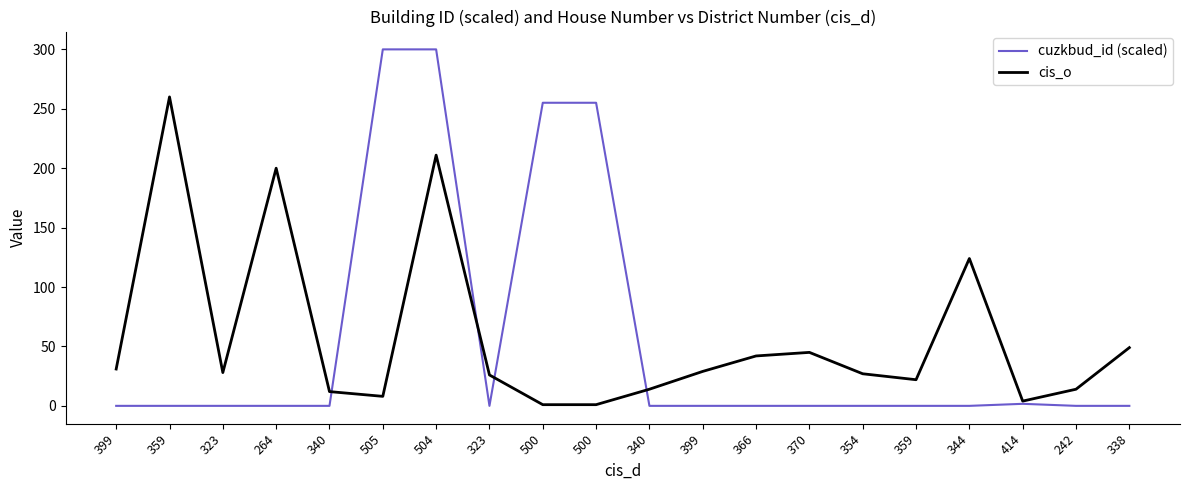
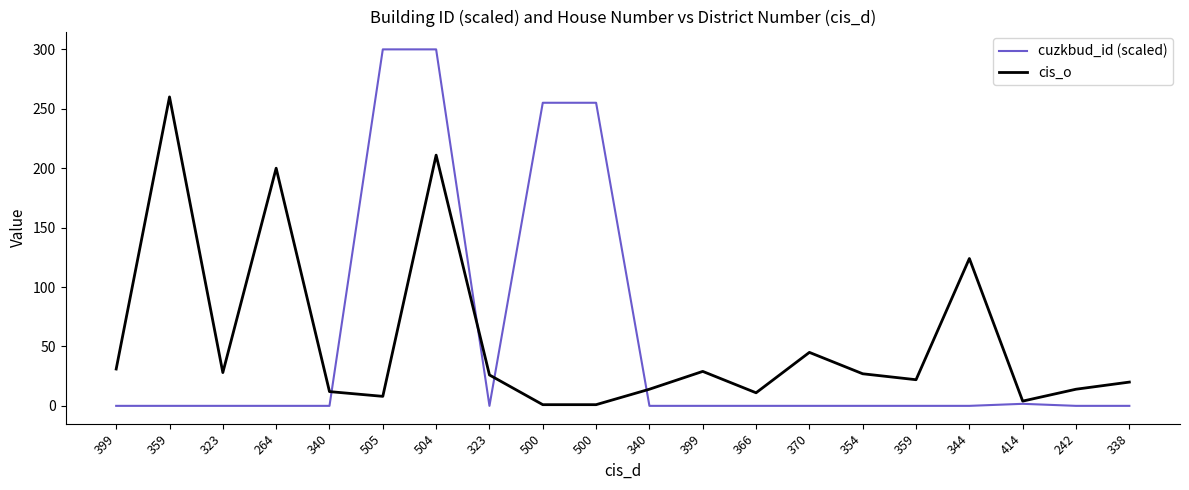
cis_o, 366: 42 -> 11
cis_o, 338: 49 -> 20
